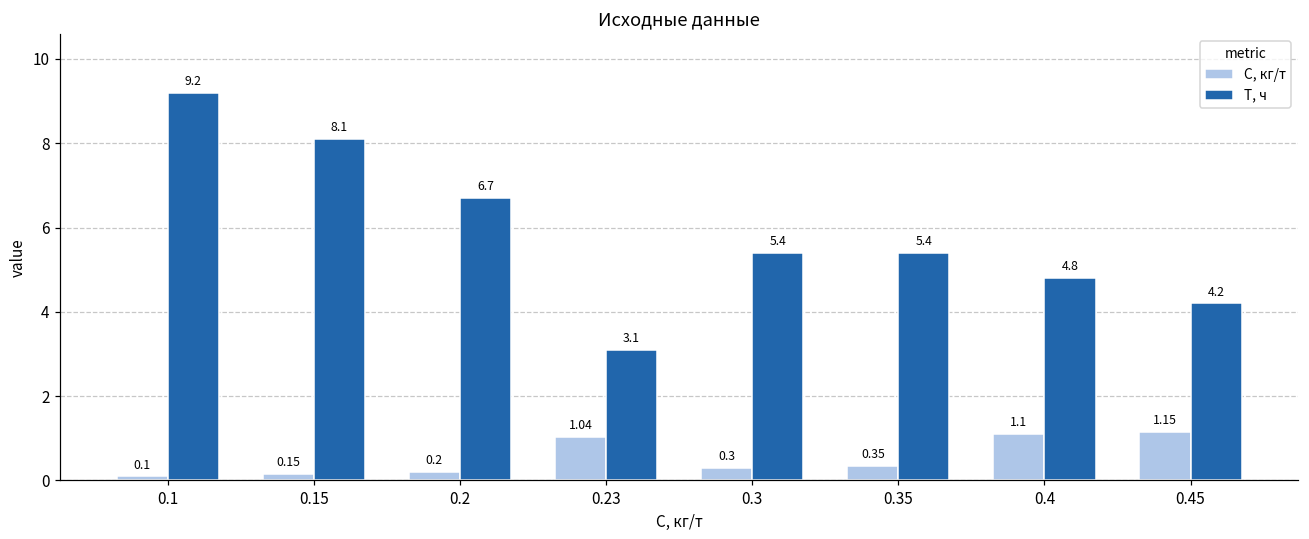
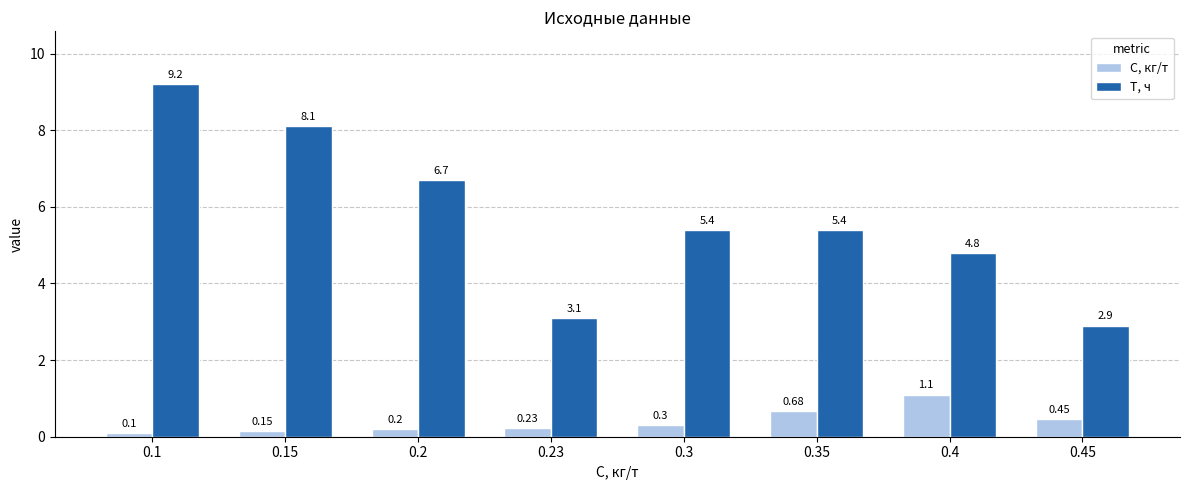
С, кг/т, 0.23: 1.04 -> 0.23
С, кг/т, 0.35: 0.35 -> 0.68
С, кг/т, 0.45: 1.15 -> 0.45
Т, ч, 0.45: 4.2 -> 2.9
